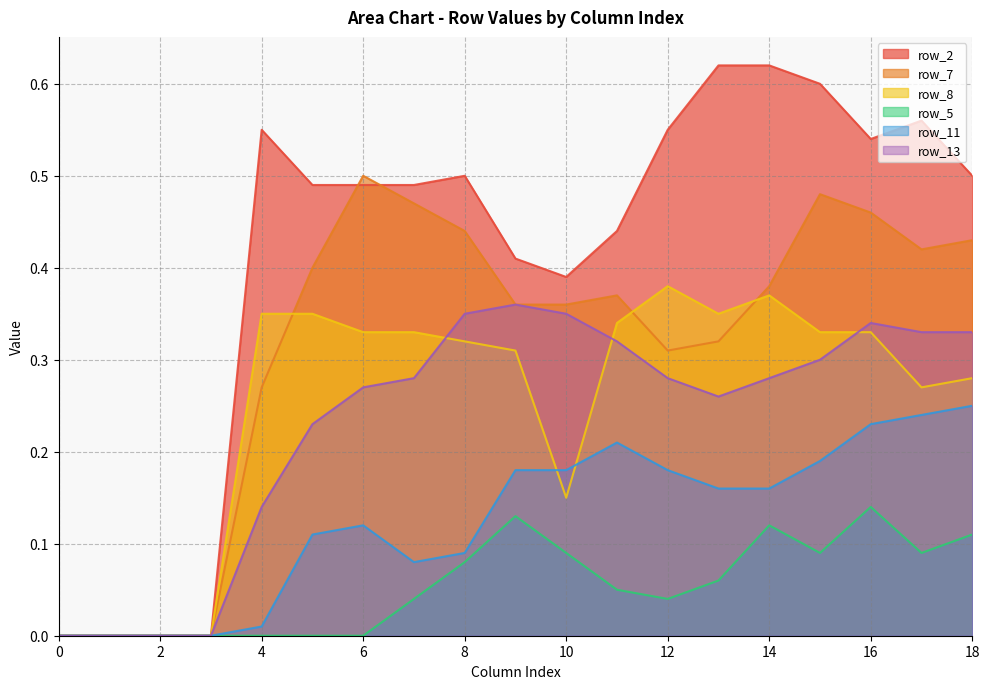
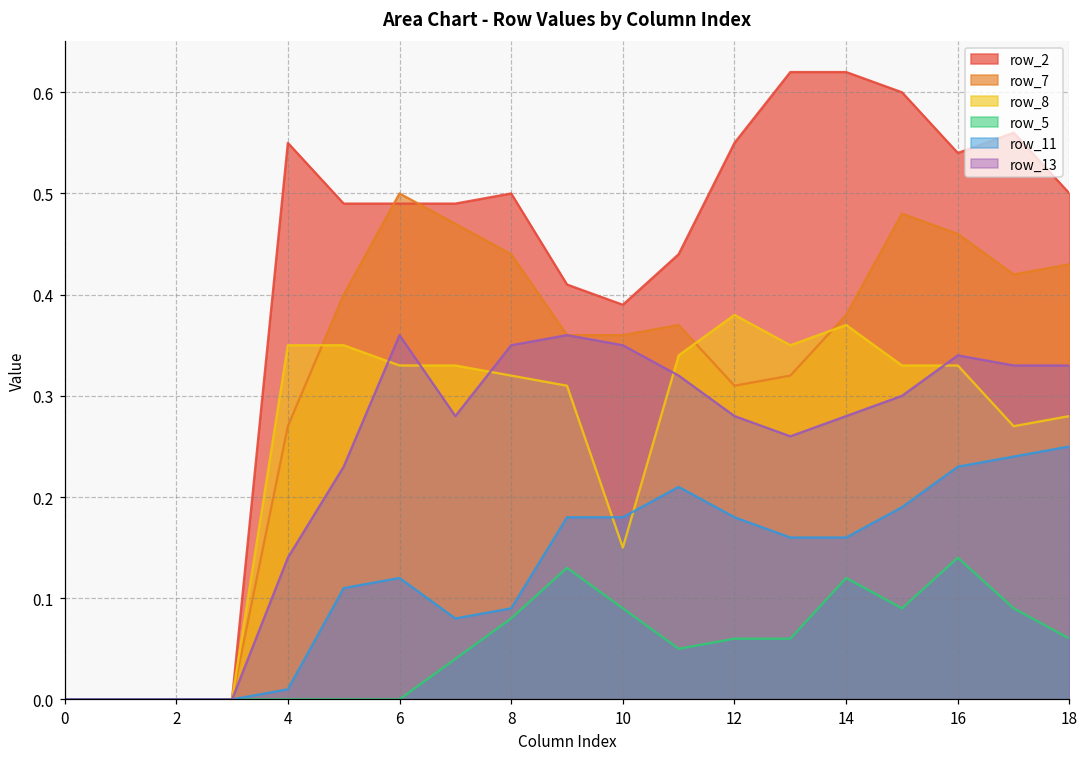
row_13, 6: 0.27 -> 0.36
row_5, 12: 0.04 -> 0.06
row_5, 18: 0.11 -> 0.06
